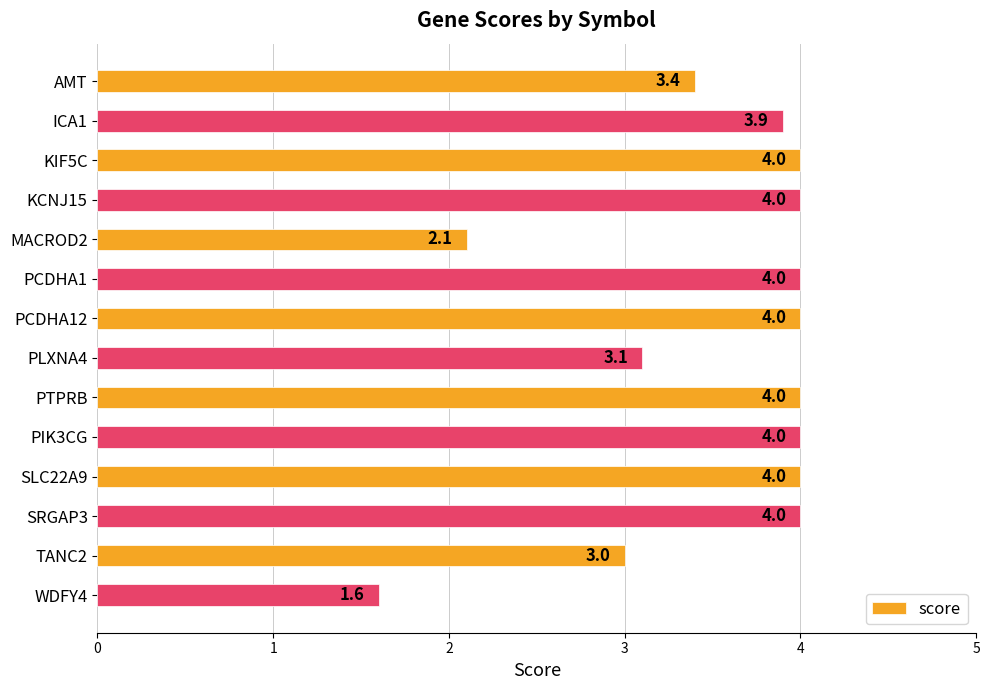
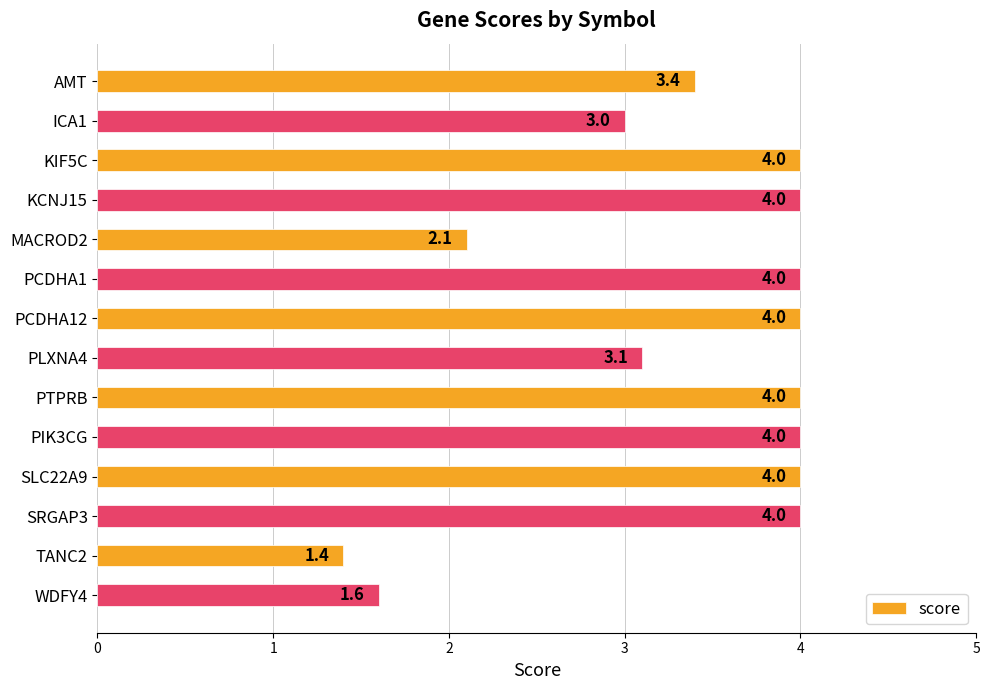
ICA1: 3.9 -> 3.0
TANC2: 3.0 -> 1.4
